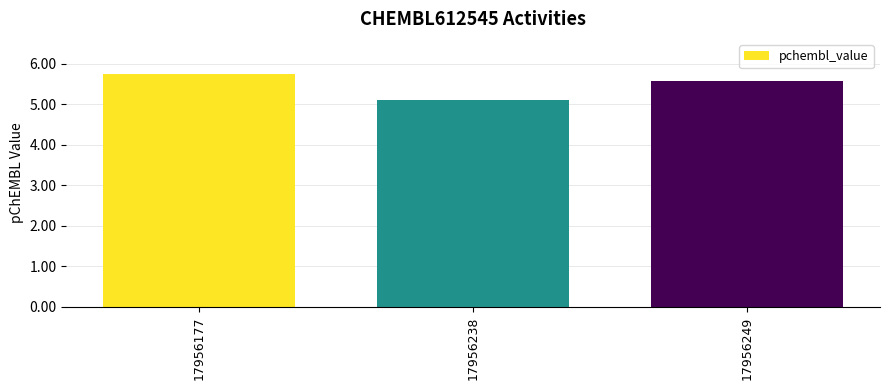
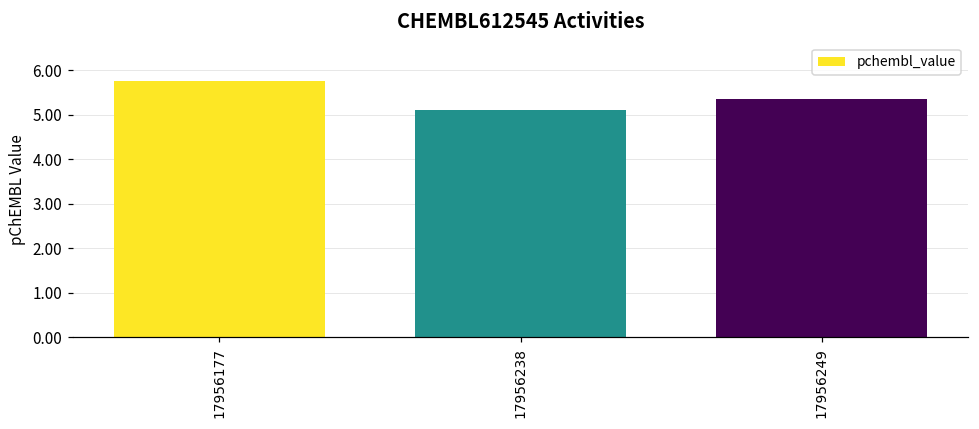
17956249: 5.6 -> 5.4
